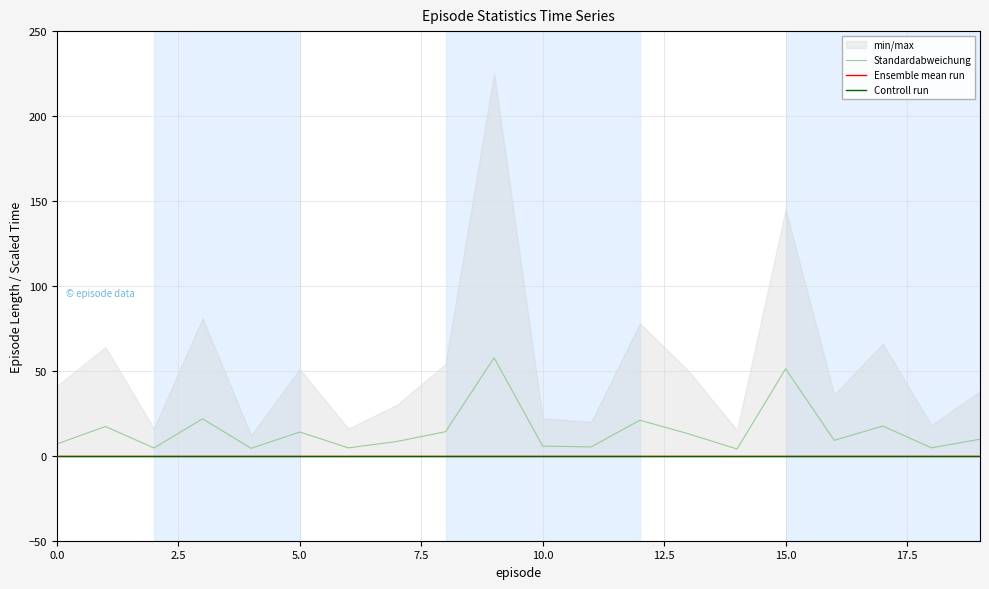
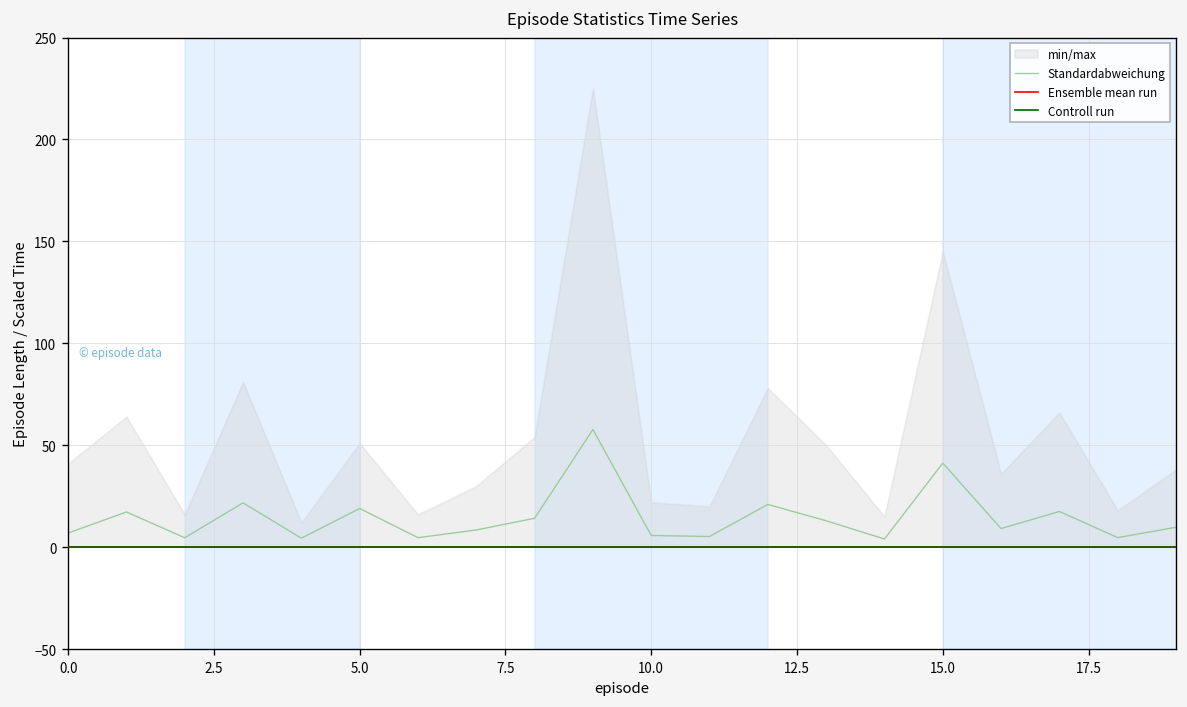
Standardabweichung, 5.0: 14 -> 19
Standardabweichung, 15.0: 51 -> 41
